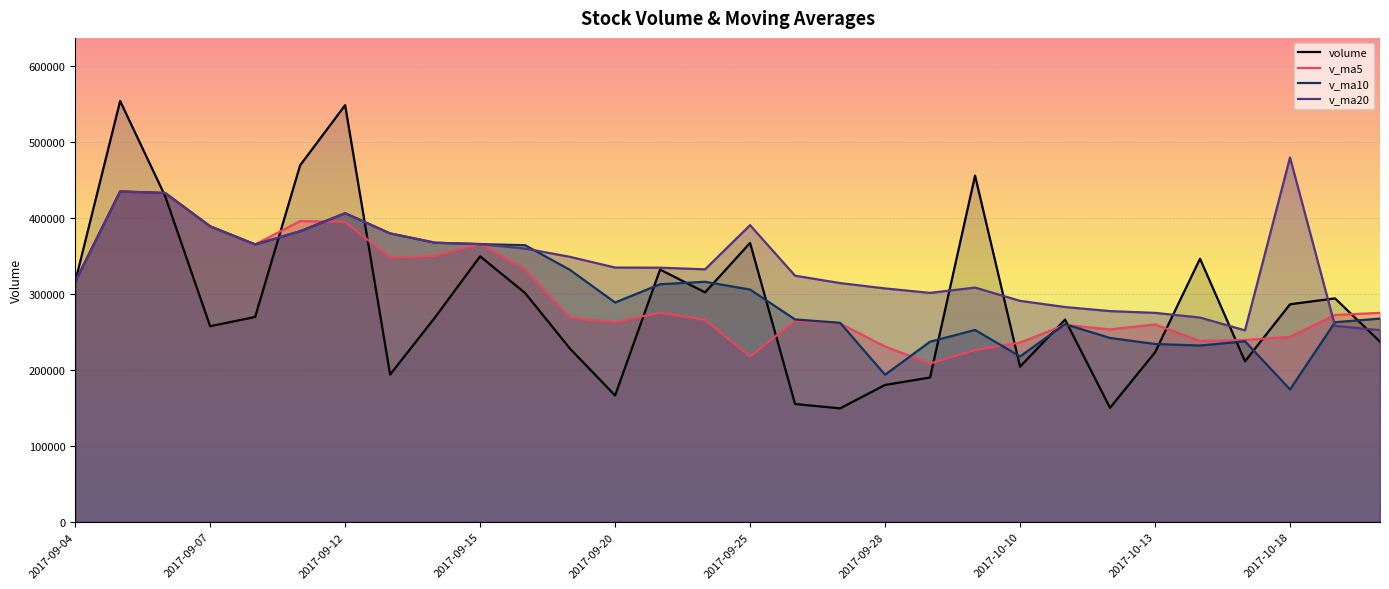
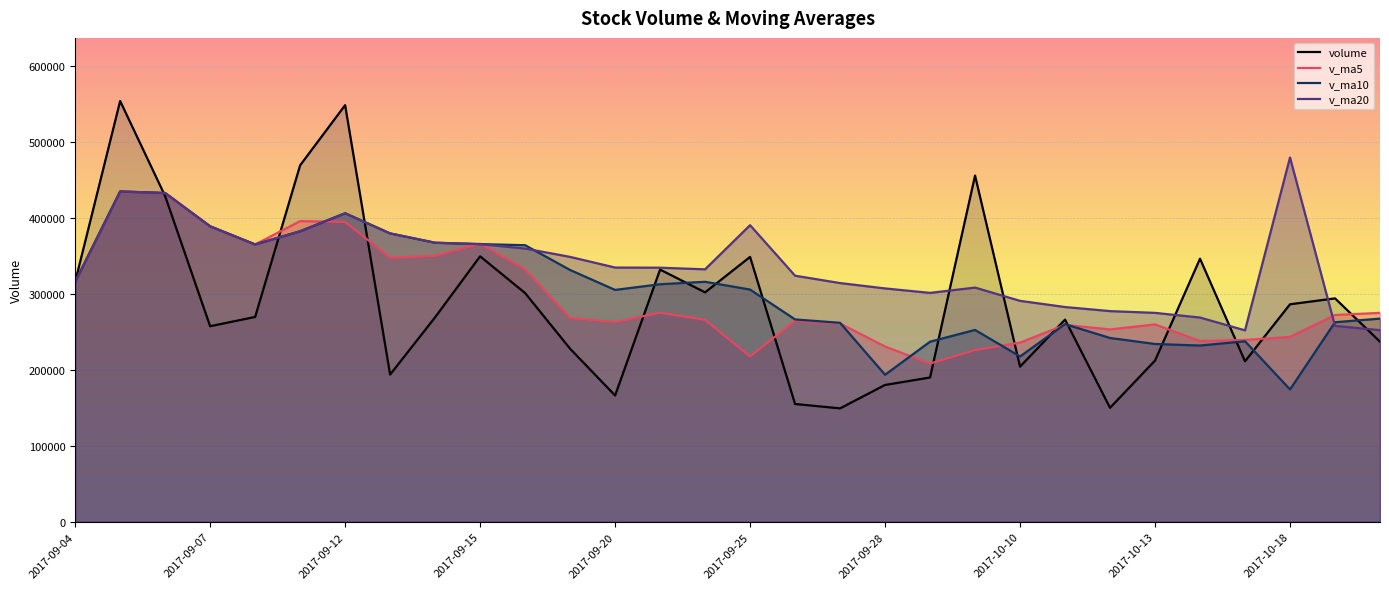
v_ma10, 2017-09-20: 290000 -> 310000
volume, 2017-09-25: 370000 -> 350000
volume, 2017-10-13: 220000 -> 210000
